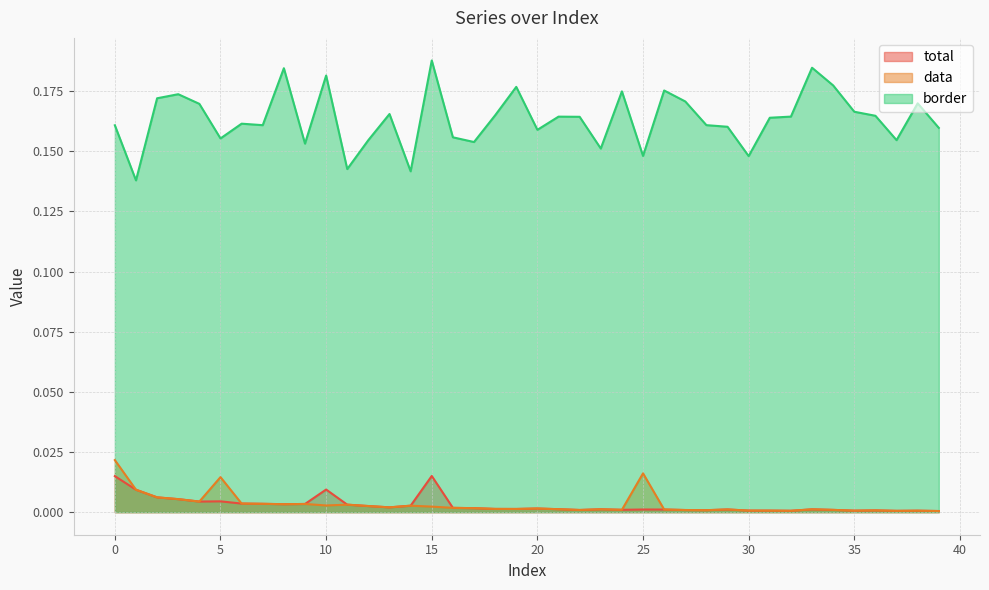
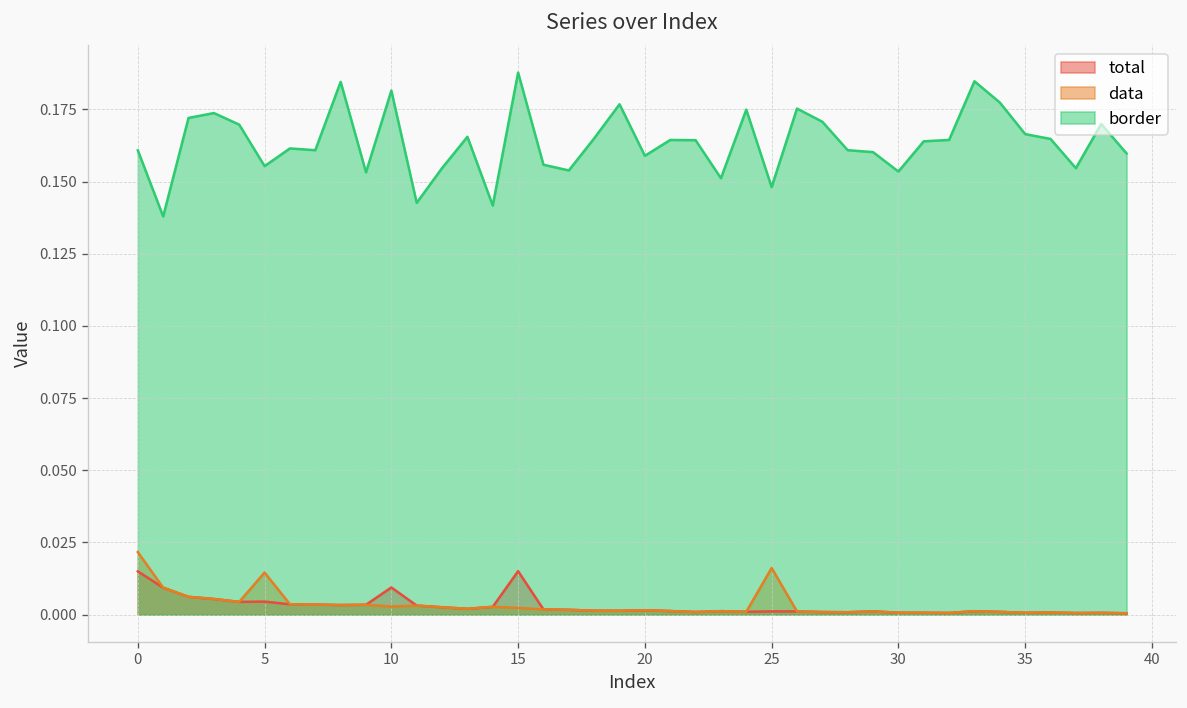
border, 30: 0.148 -> 0.153
